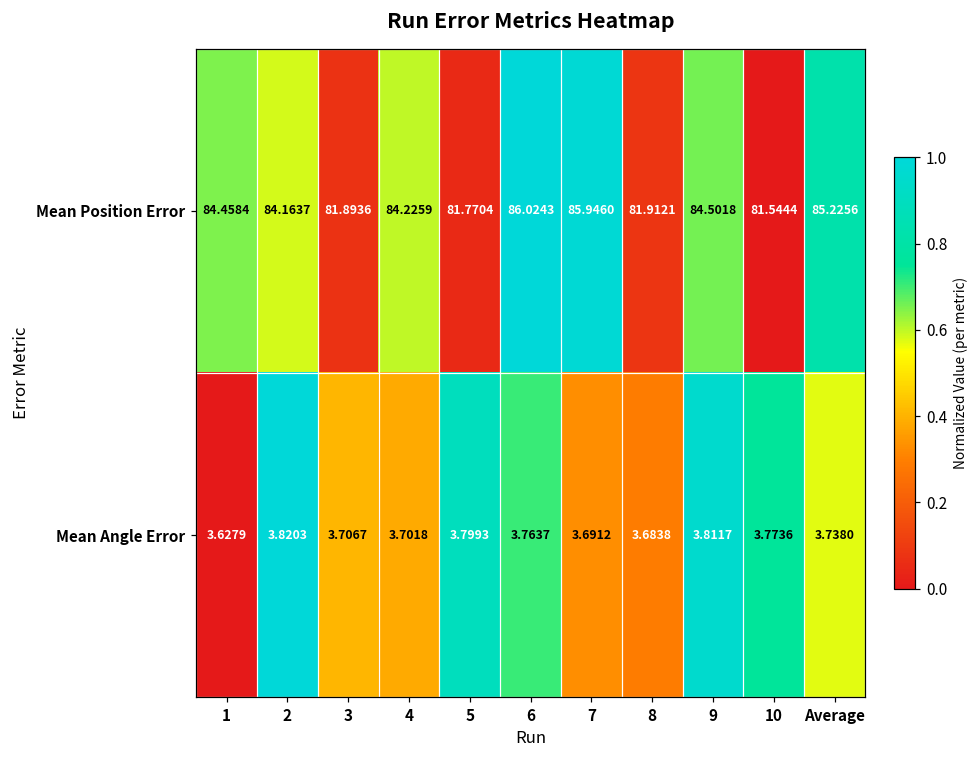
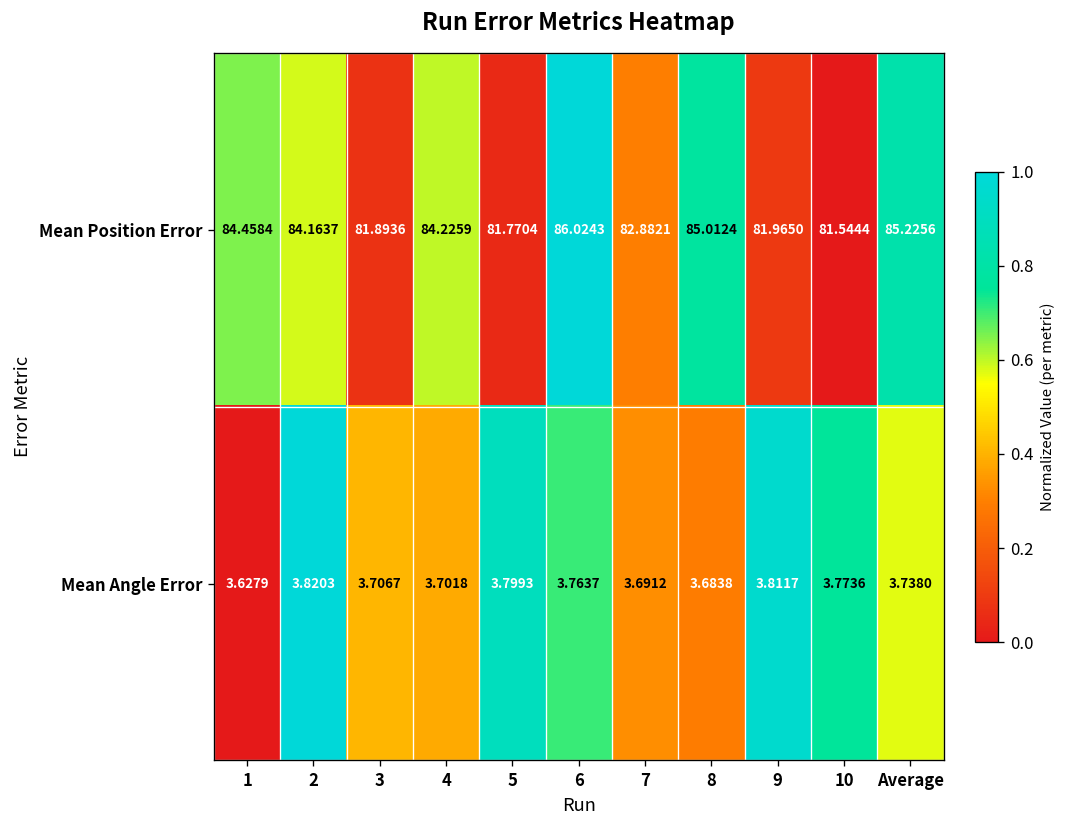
Mean Position Error, 7: 85.9460 -> 82.8821
Mean Position Error, 8: 81.9121 -> 85.0124
Mean Position Error, 9: 84.5018 -> 81.9650
